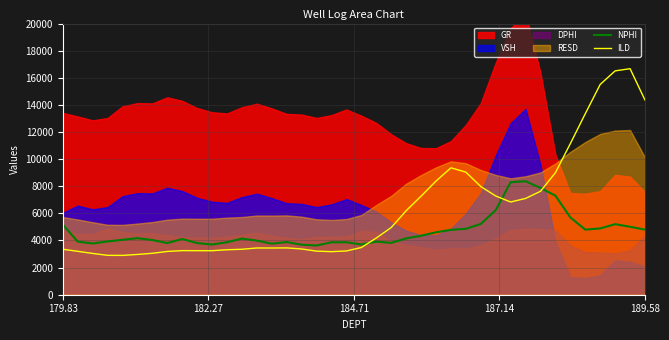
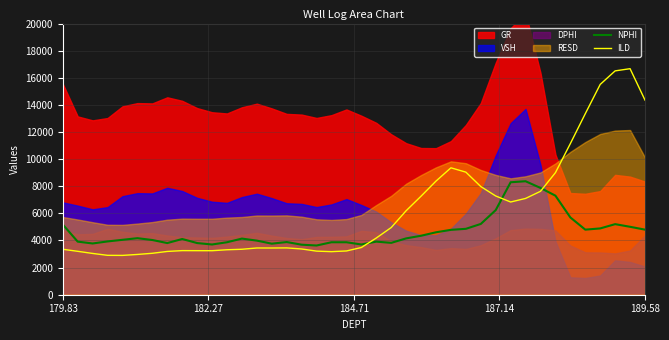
GR, 179.83: 13400 -> 15600
VSH, 179.83: 6000 -> 6800
GR, 189.58: 7600 -> 8300
